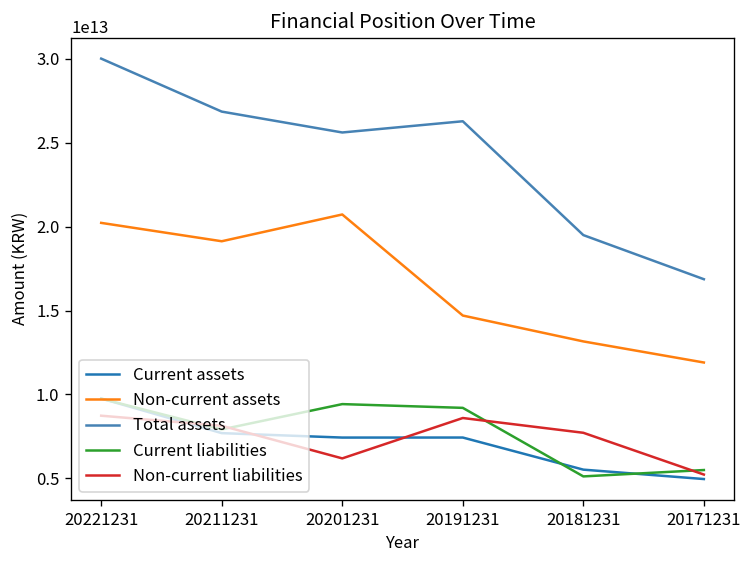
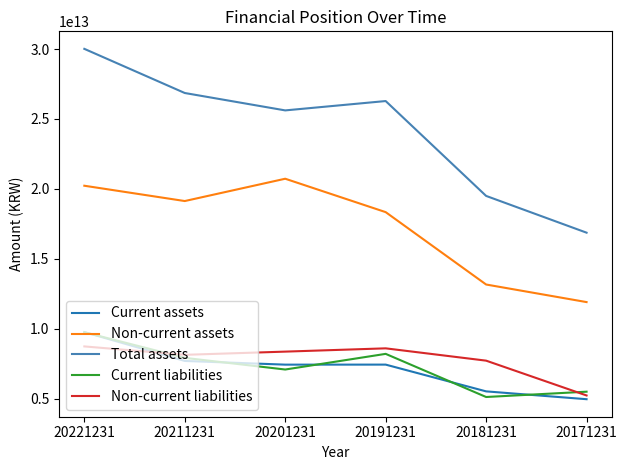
Current liabilities, 20201231: 9400000000000 -> 7100000000000
Non-current liabilities, 20201231: 6200000000000 -> 8400000000000
Non-current assets, 20191231: 14700000000000 -> 18300000000000
Current liabilities, 20191231: 9200000000000 -> 8200000000000
